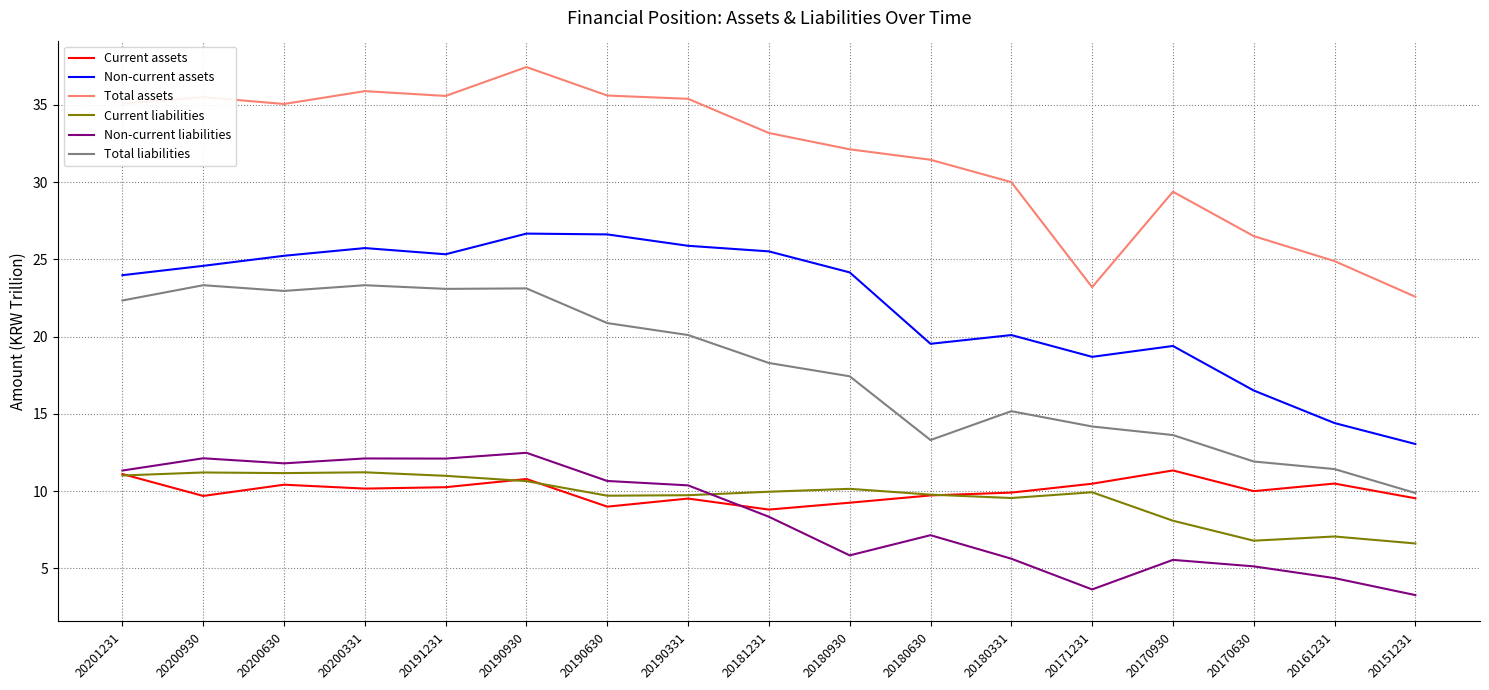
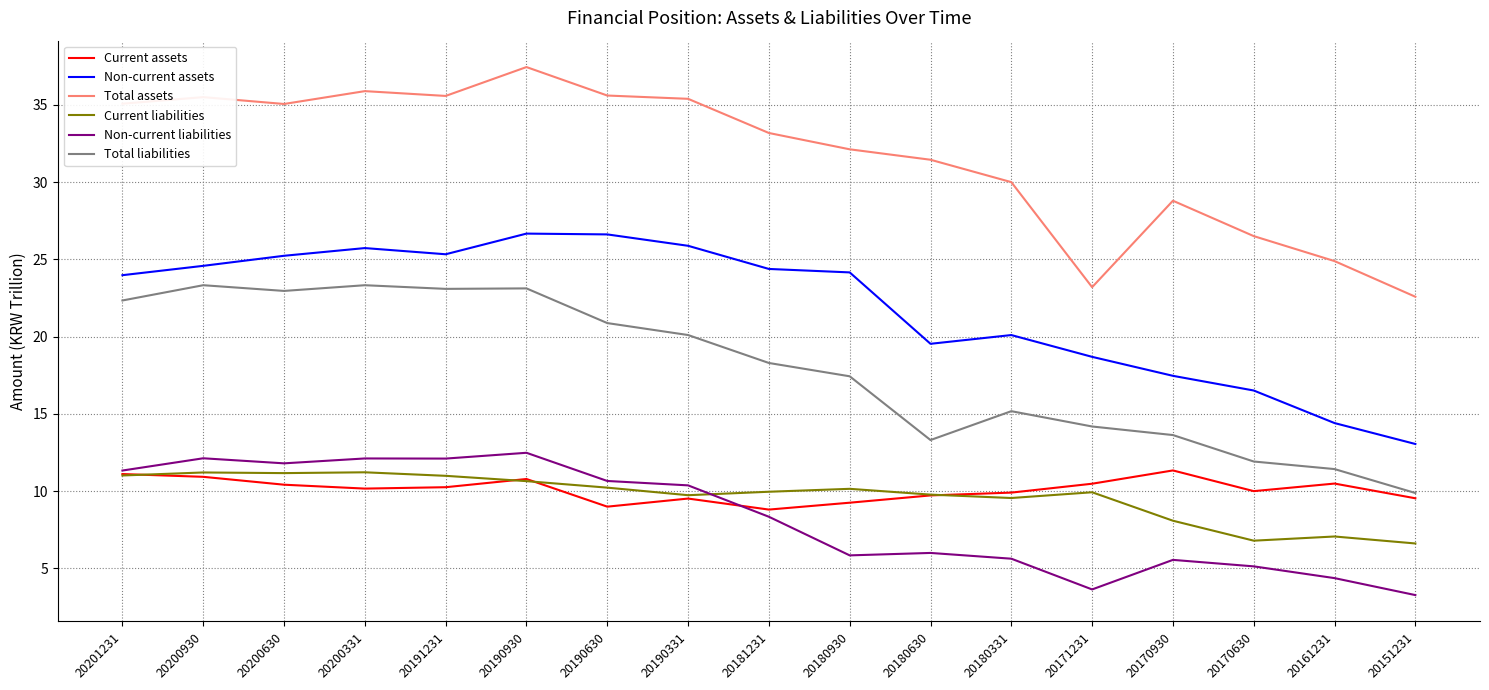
Current assets, 20200930: 9.7 -> 10.9
Current liabilities, 20190630: 9.7 -> 10.2
Non-current assets, 20181231: 25.5 -> 24.4
Non-current liabilities, 20180630: 7.1 -> 6.0
Non-current assets, 20170930: 19.4 -> 17.5
Total assets, 20170930: 29.4 -> 28.8
